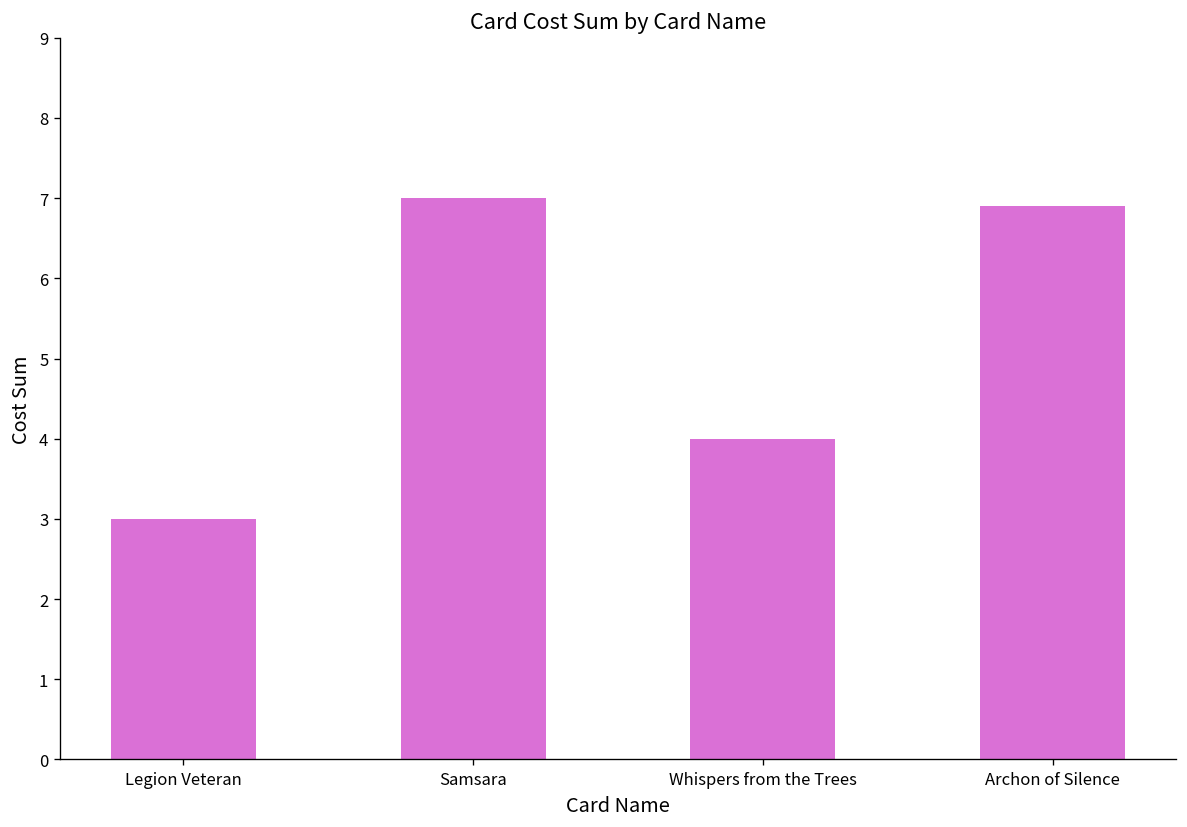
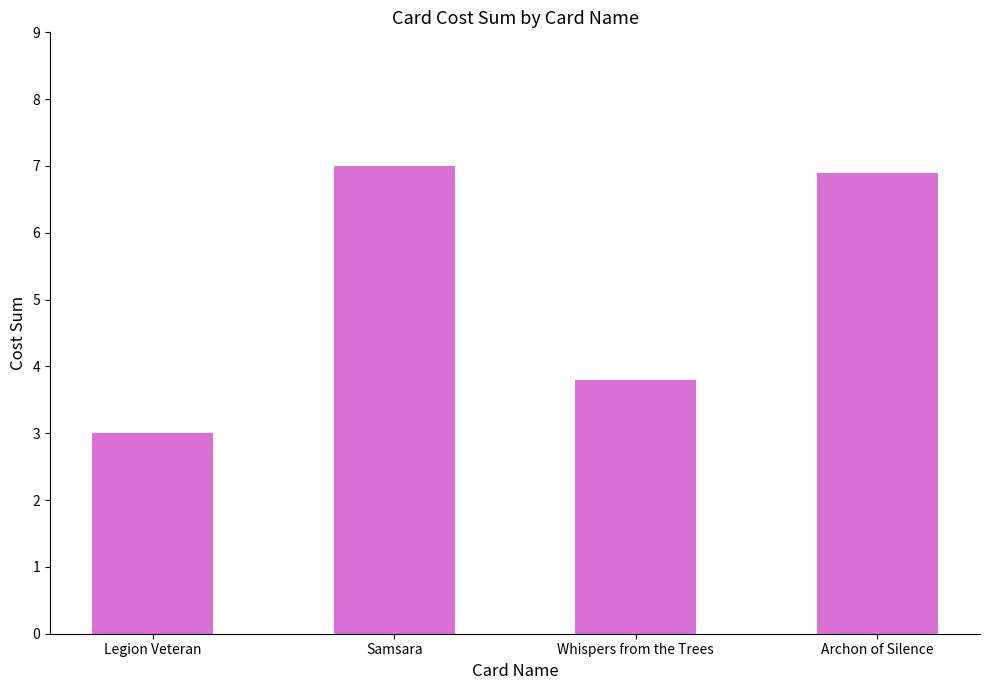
Whispers from the Trees: 4.0 -> 3.8
